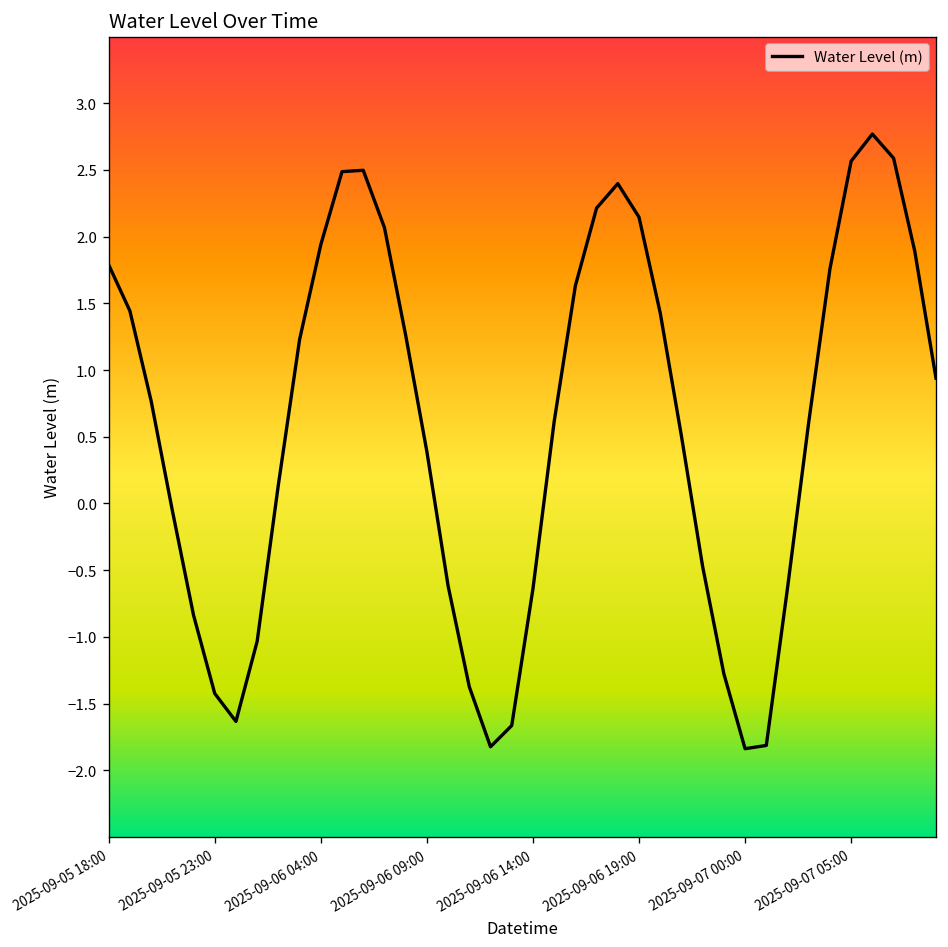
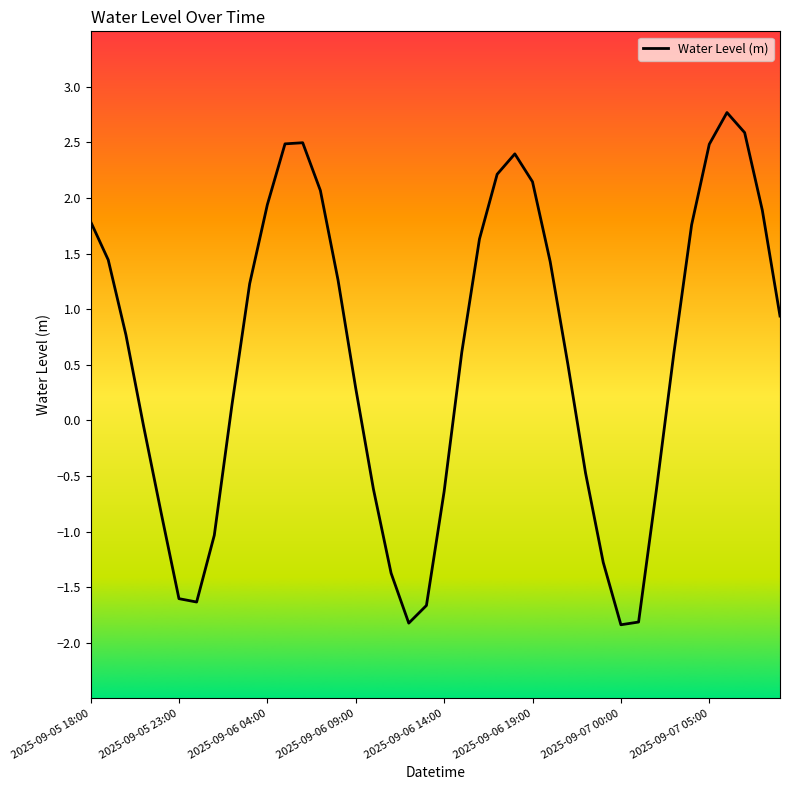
2025-09-05 23:00: -1.42 -> -1.60
2025-09-06 09:00: 0.39 -> 0.29
2025-09-07 05:00: 2.57 -> 2.48
